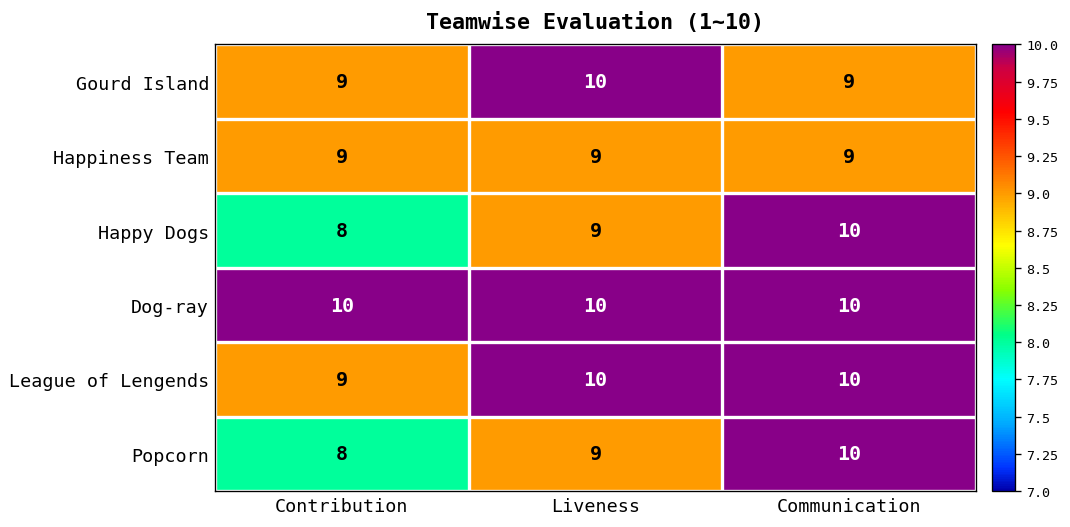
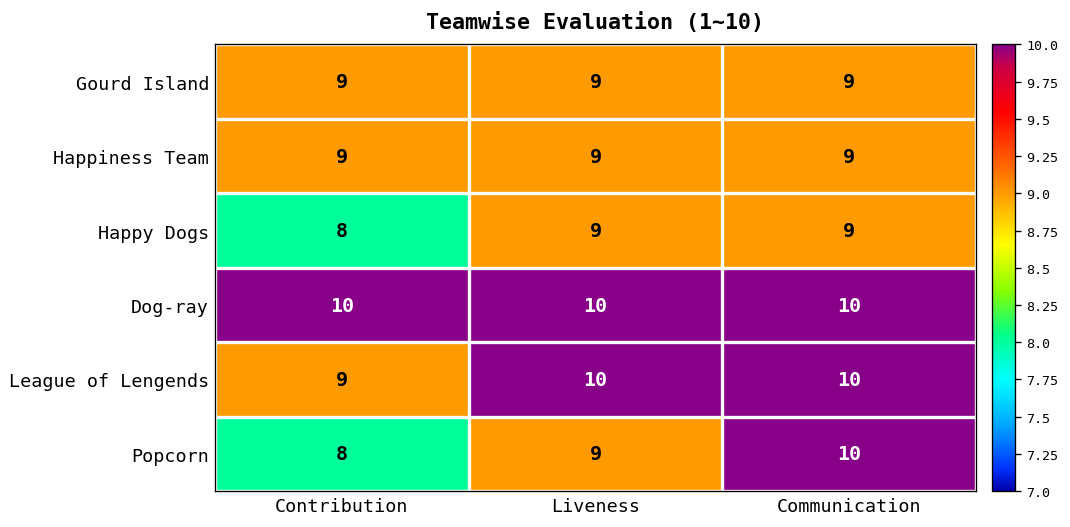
Gourd Island, Liveness: 10 -> 9
Happy Dogs, Communication: 10 -> 9
